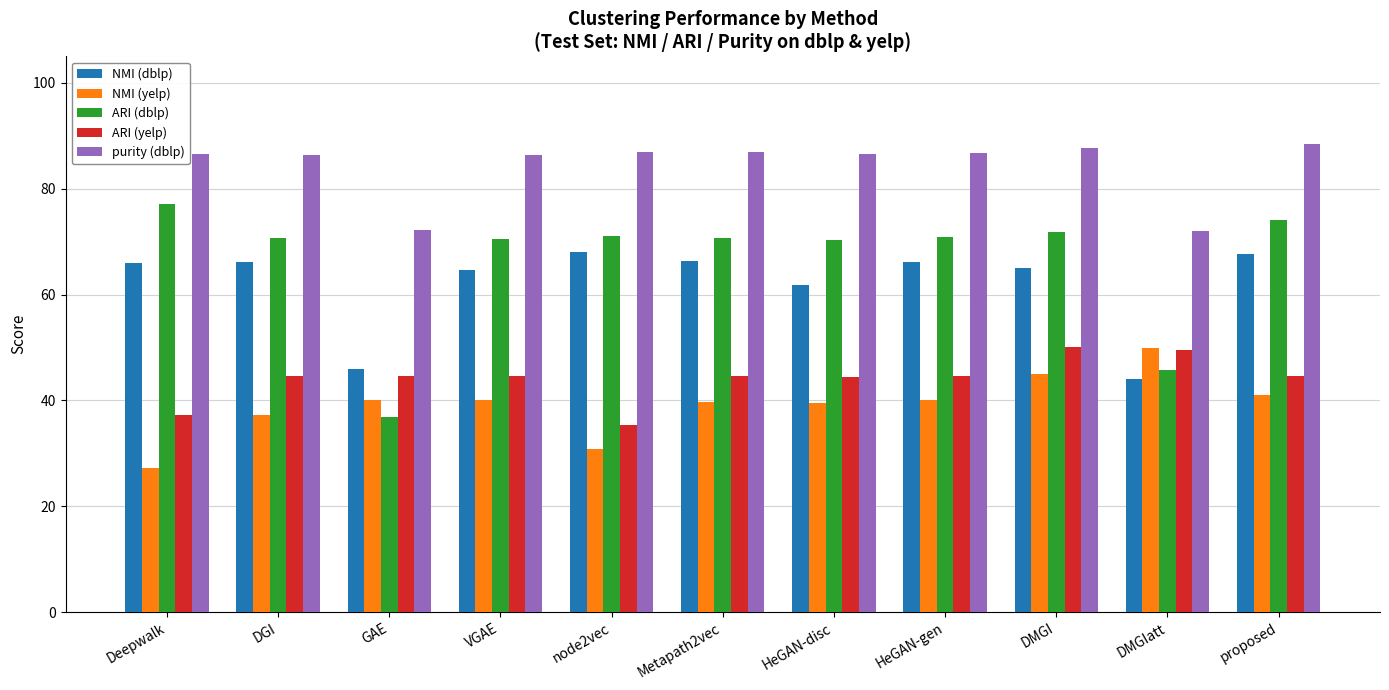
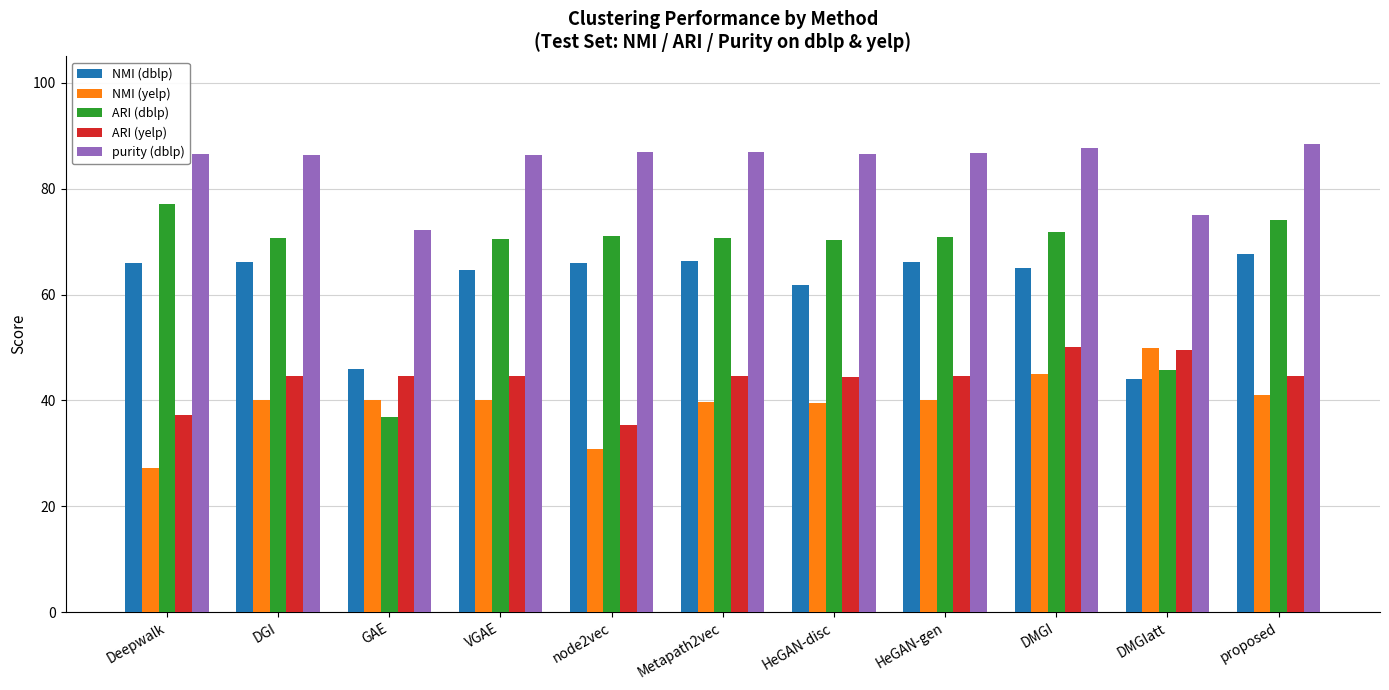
NMI (yelp), DGI: 37 -> 40
NMI (dblp), node2vec: 68 -> 66
purity (dblp), DMGIatt: 72 -> 75
